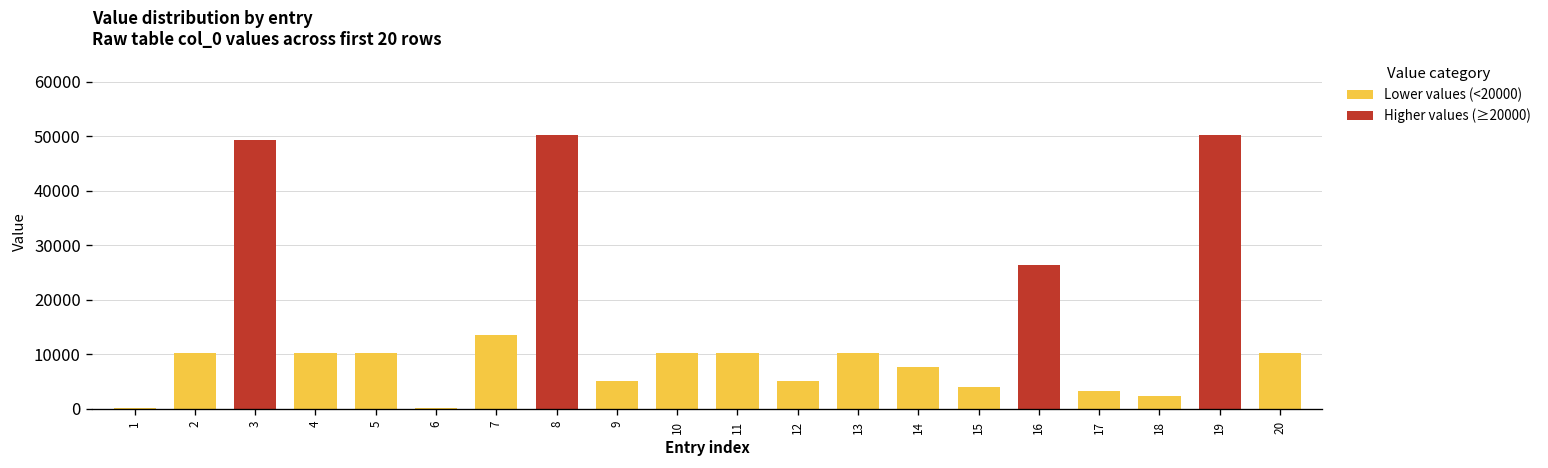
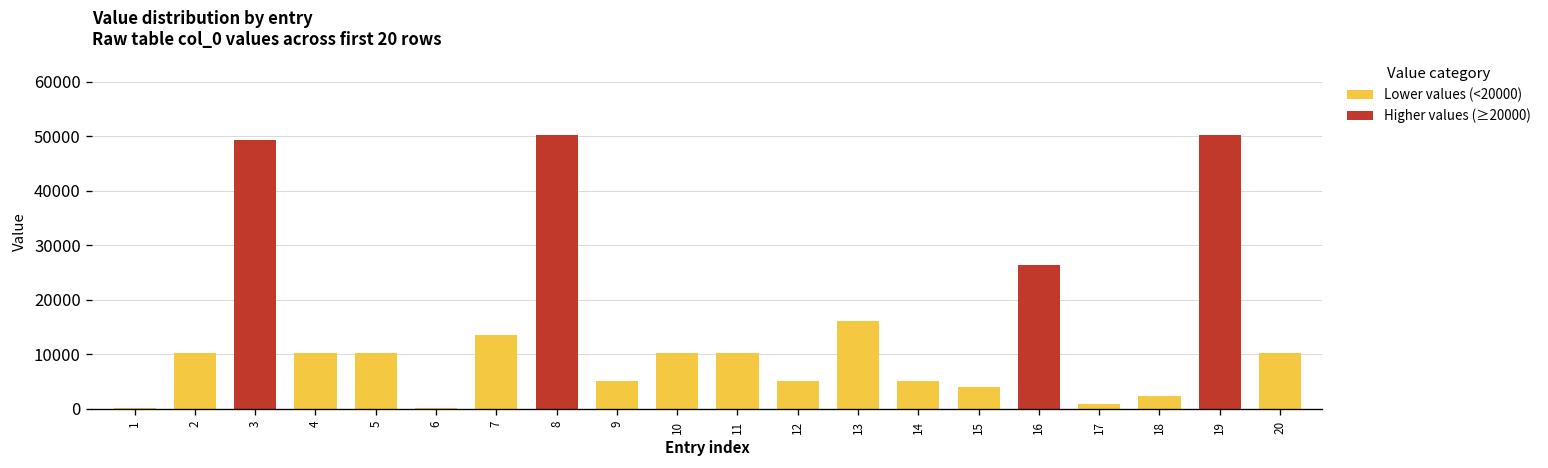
Lower values (<20000), 13: 10000 -> 16000
Lower values (<20000), 14: 8000 -> 5000
Lower values (<20000), 17: 3000 -> 1000
